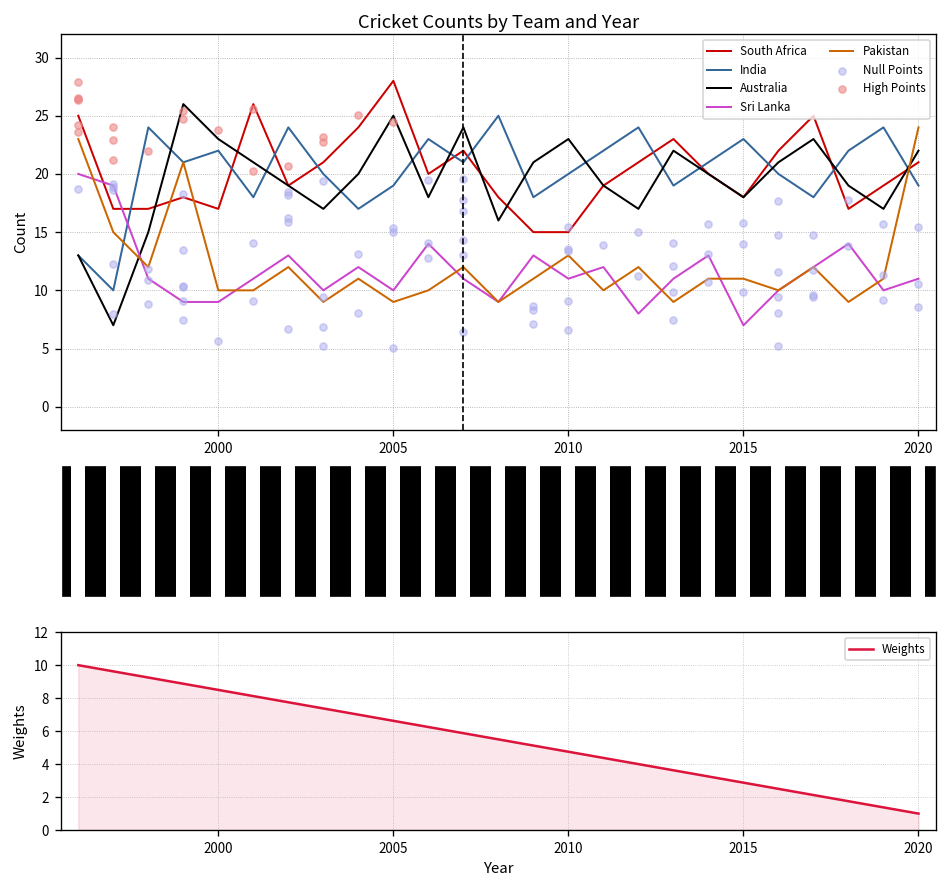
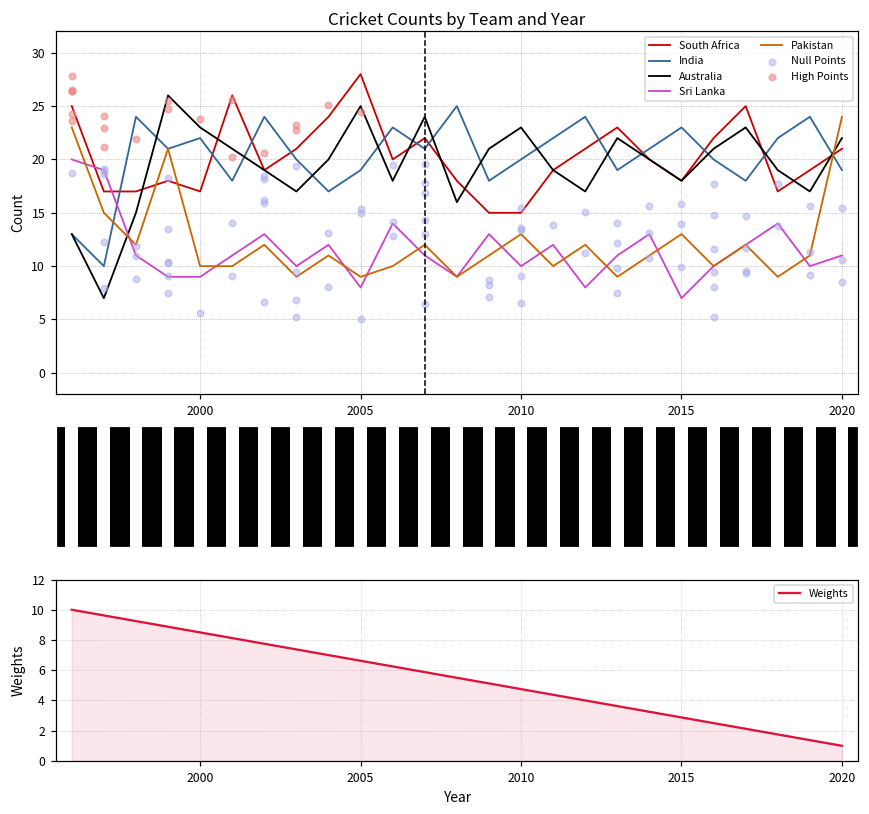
Cricket Counts by Team and Year, Sri Lanka, 2005: 10 -> 8
Cricket Counts by Team and Year, Sri Lanka, 2010: 11 -> 10
Cricket Counts by Team and Year, Pakistan, 2015: 11 -> 13
